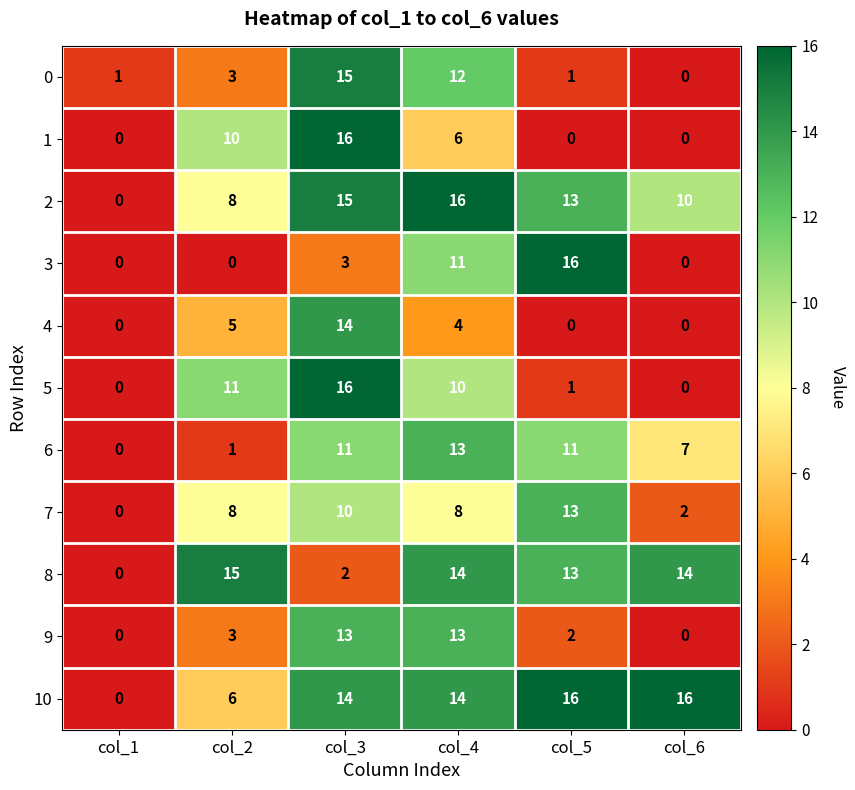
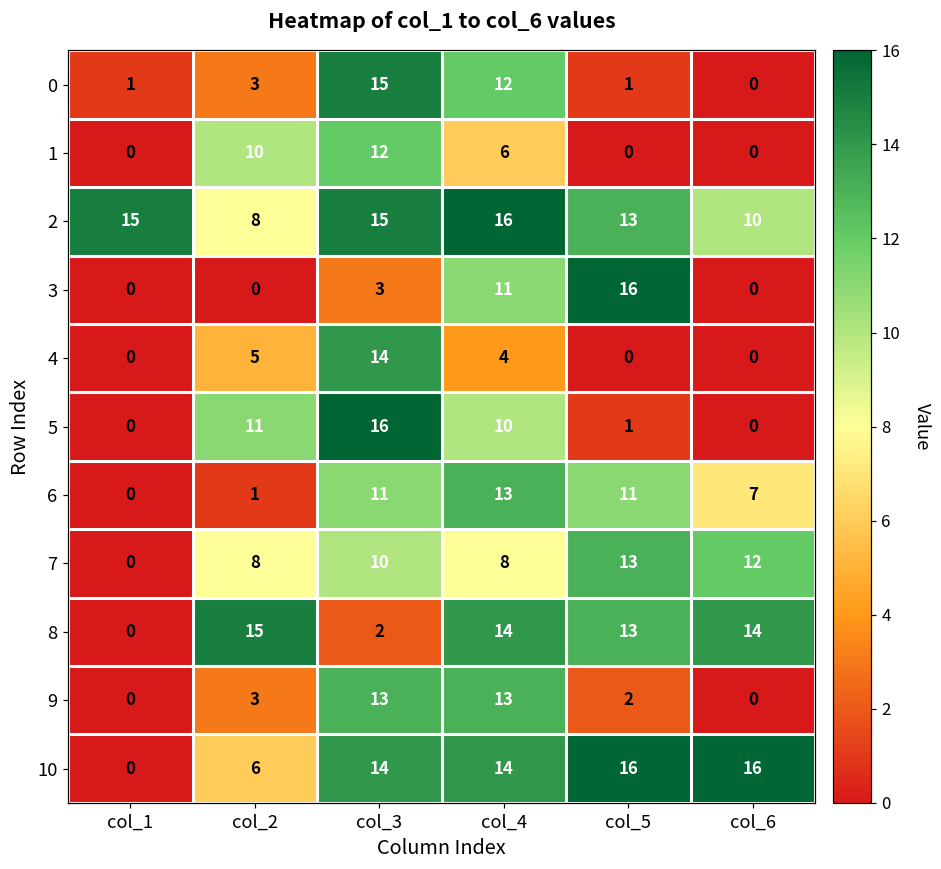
1, col_3: 16 -> 12
2, col_1: 0 -> 15
7, col_6: 2 -> 12
